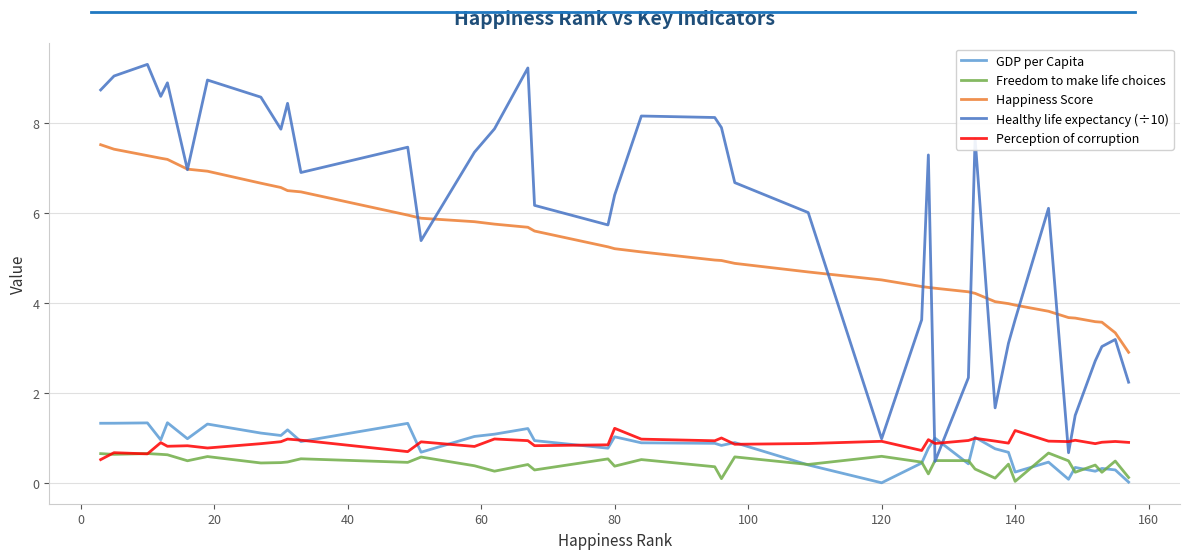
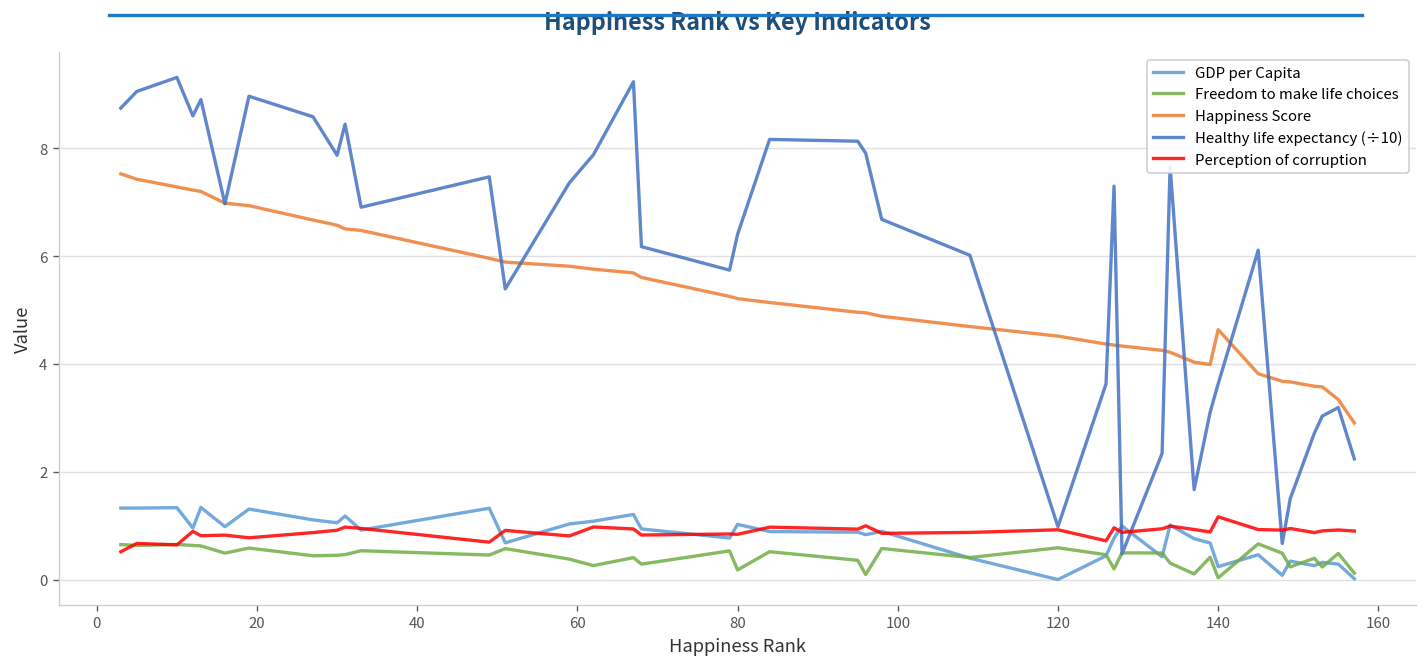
Freedom to make life choices, 80: 0.4 -> 0.2
Perception of corruption, 80: 1.2 -> 0.8
Happiness Score, 140: 4.0 -> 4.6
